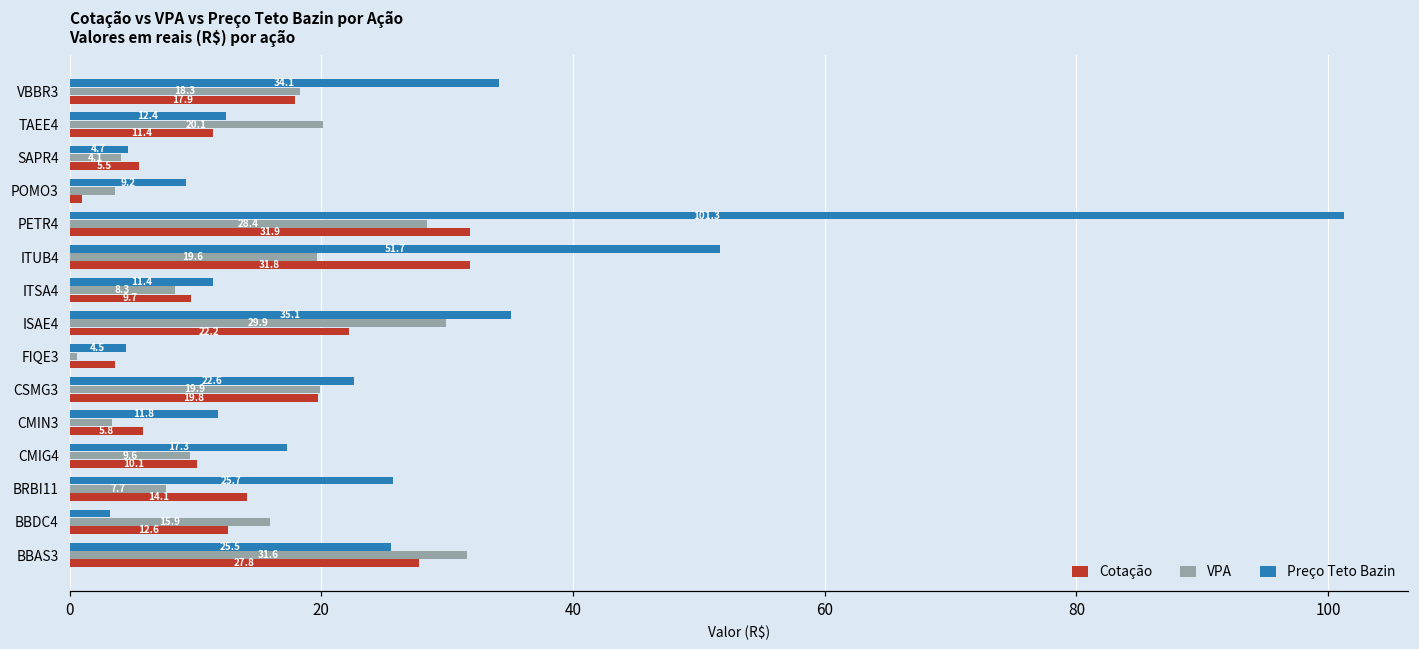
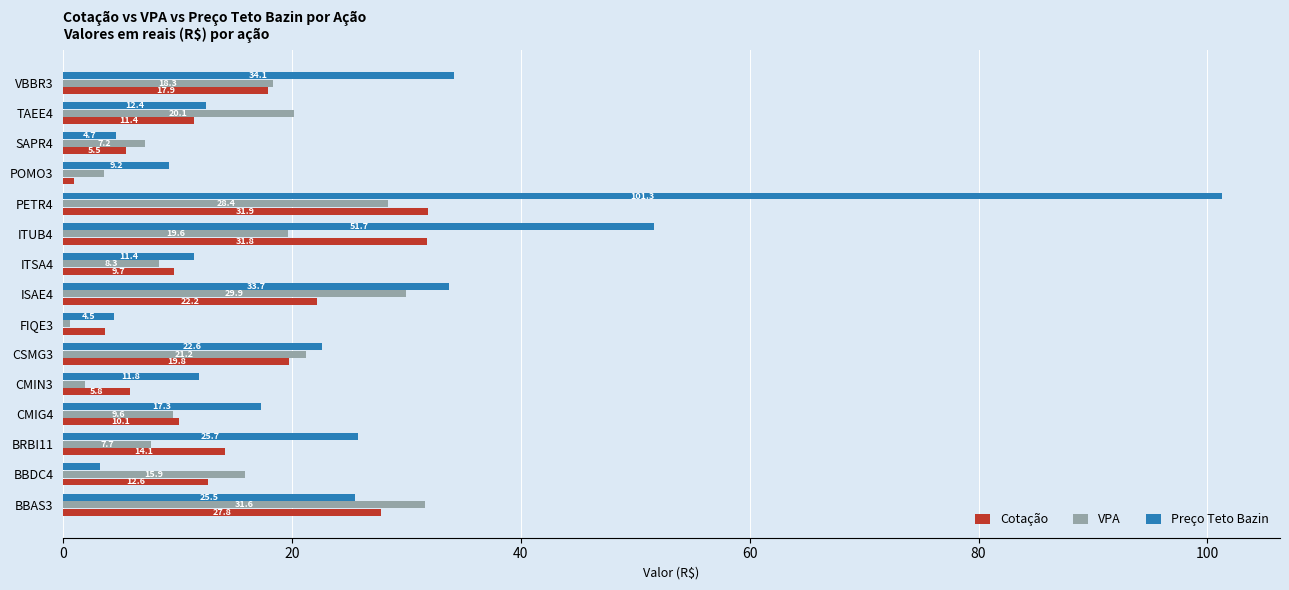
VPA, SAPR4: 4.1 -> 7.2
Preço Teto Bazin, ISAE4: 35.1 -> 33.7
VPA, CSMG3: 19.9 -> 21.2
VPA, CMIN3: 3.4 -> 1.9
